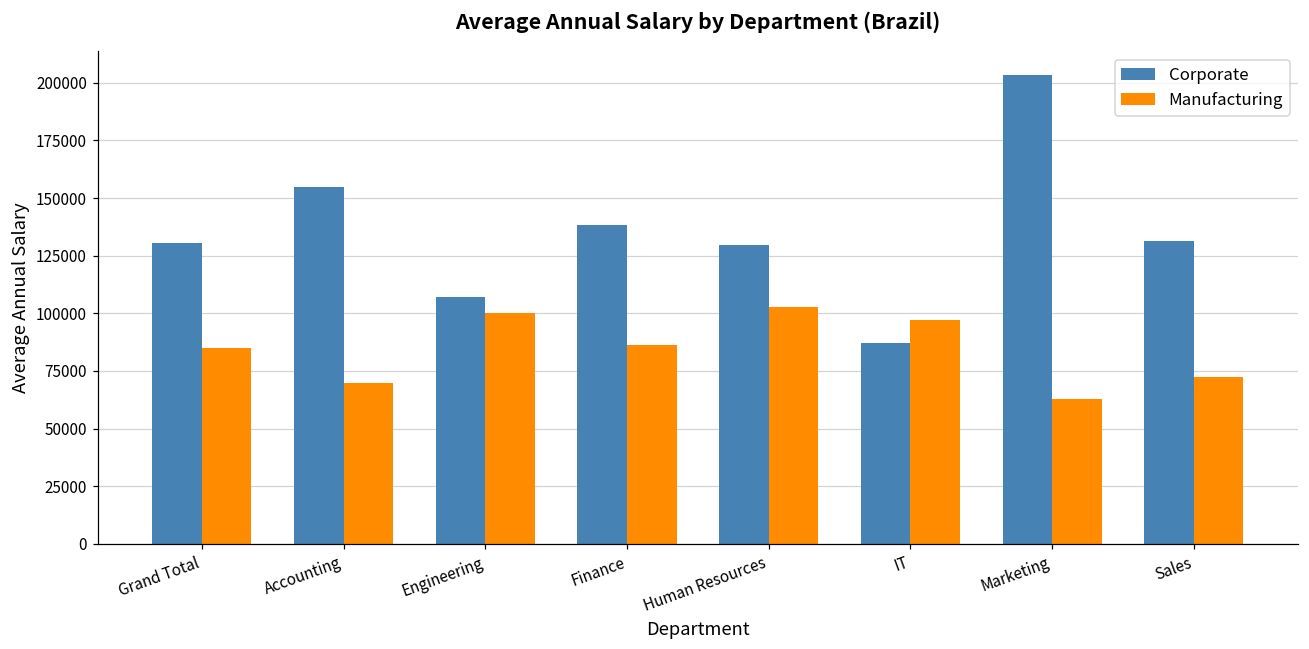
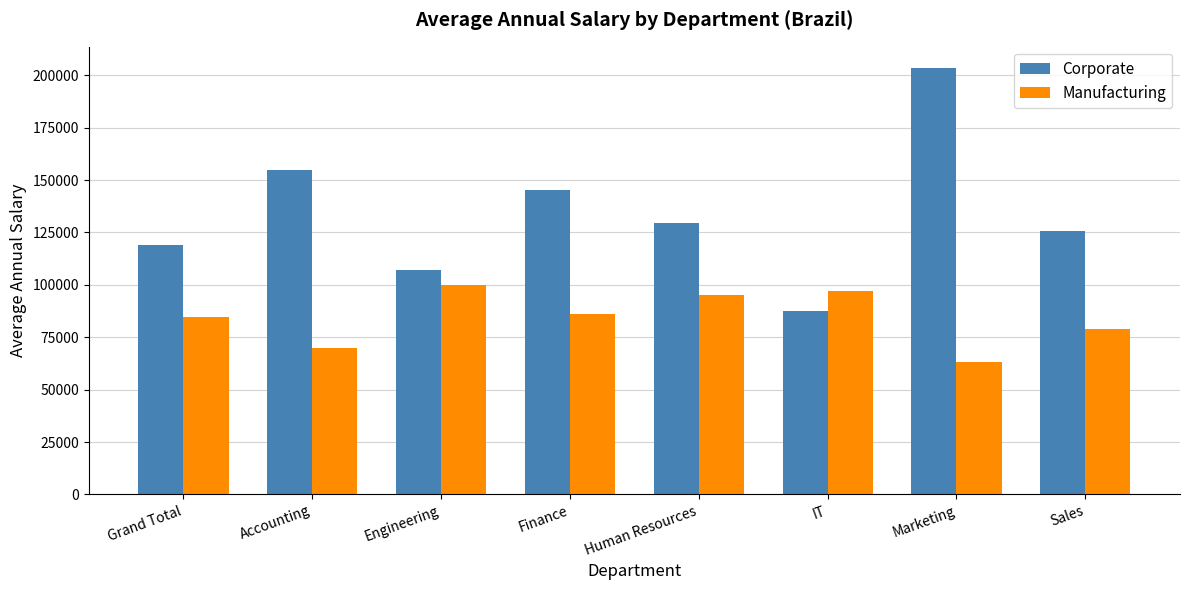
Corporate, Grand Total: 131000 -> 119000
Corporate, Finance: 138000 -> 145000
Manufacturing, Human Resources: 103000 -> 95000
Corporate, Sales: 132000 -> 126000
Manufacturing, Sales: 72000 -> 79000
